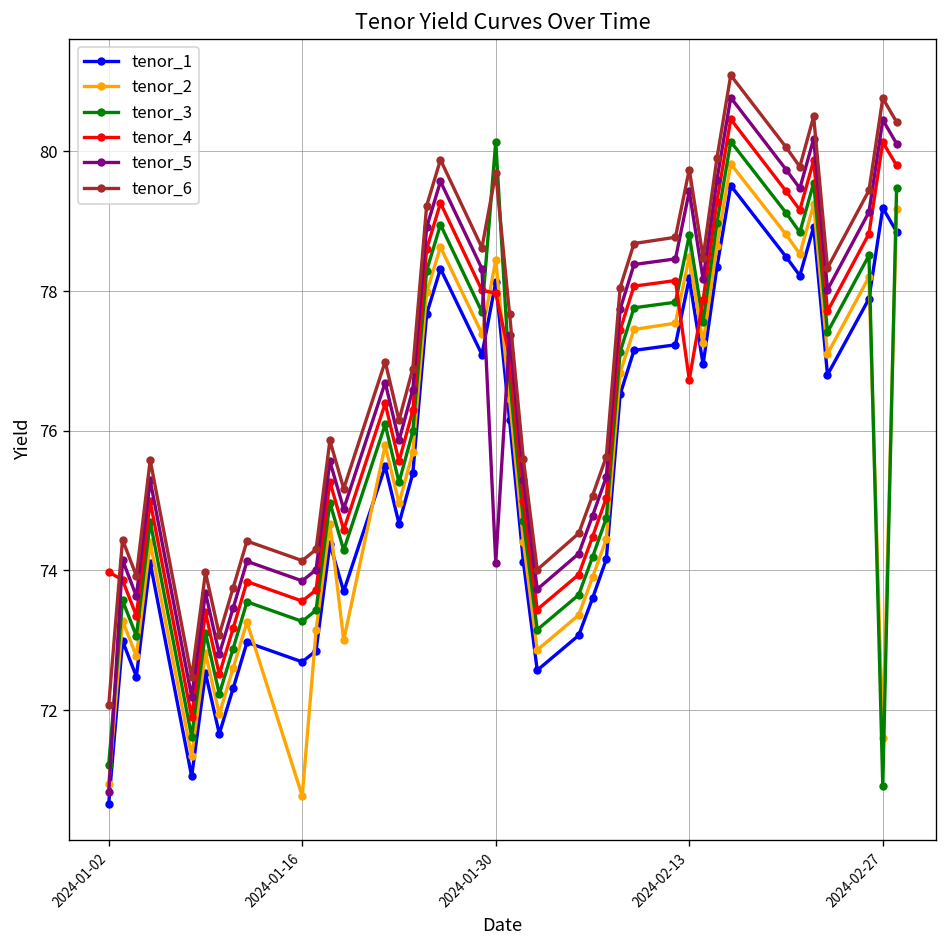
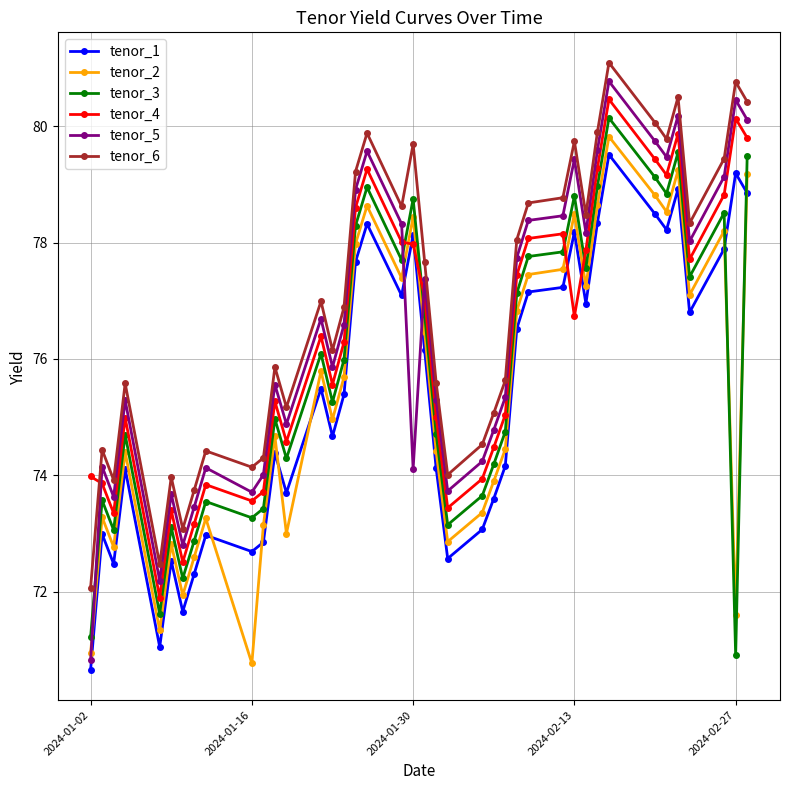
tenor_5, 2024-01-16: 73.9 -> 73.7
tenor_3, 2024-01-30: 80.1 -> 78.8
